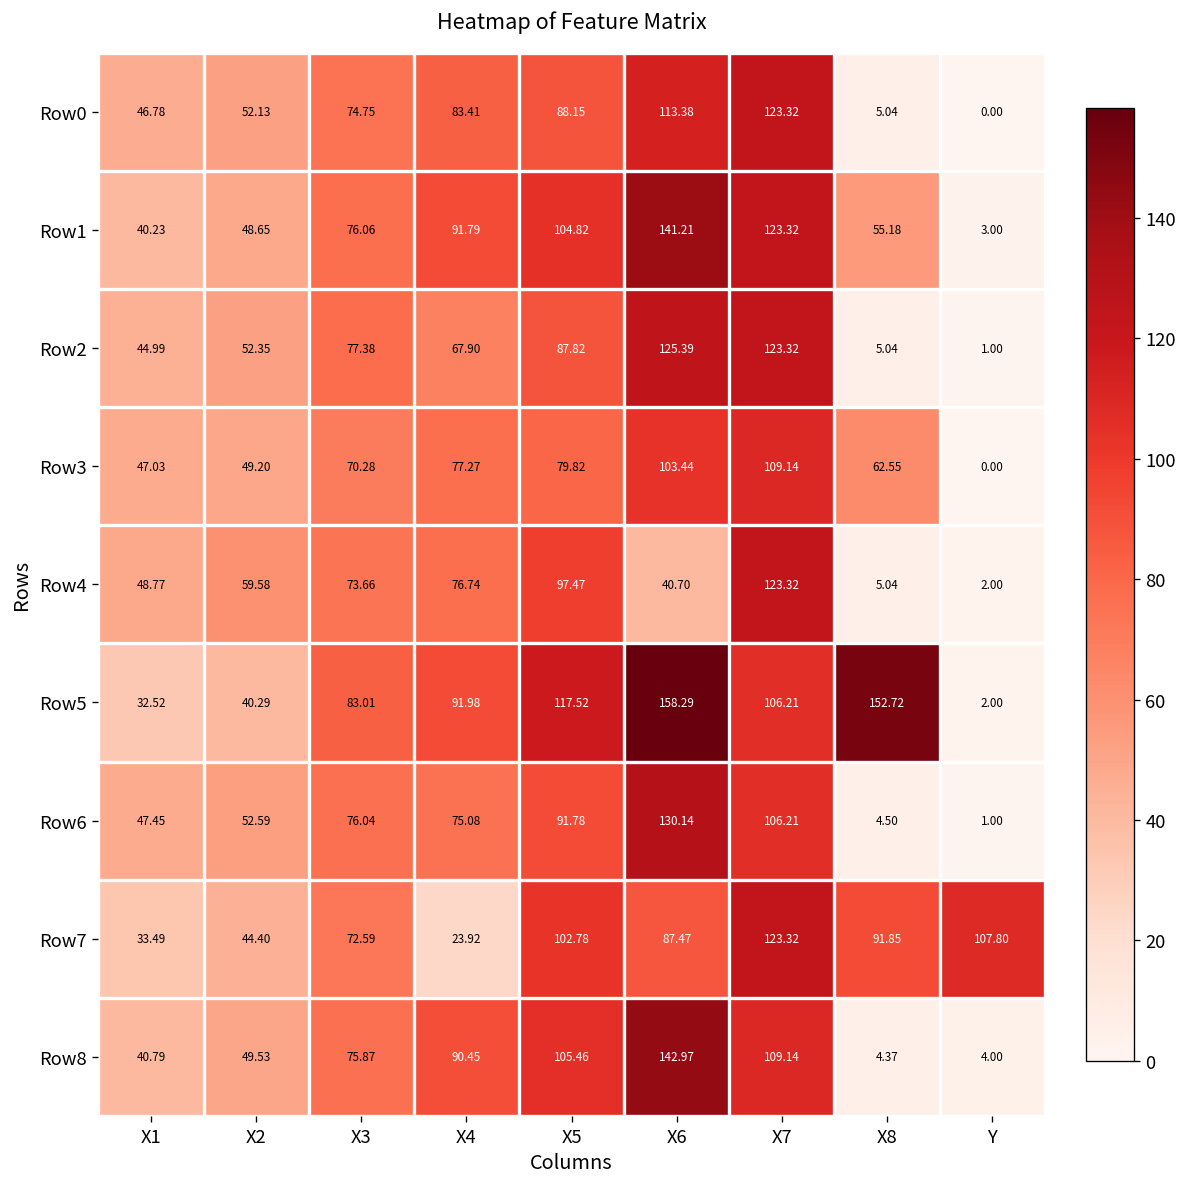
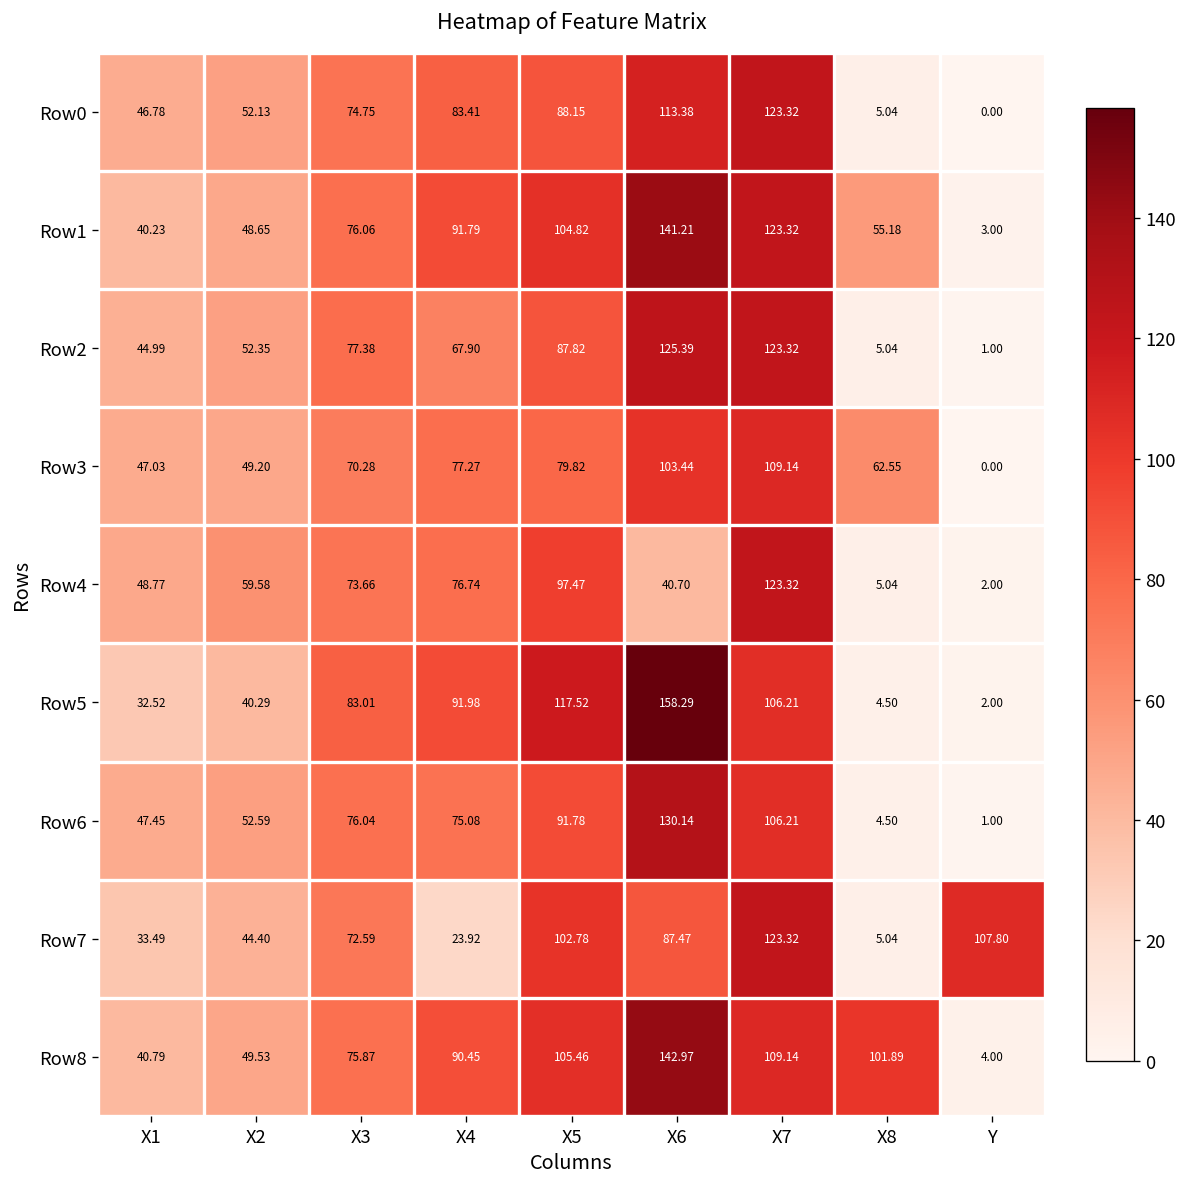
Row5, X8: 152.72 -> 4.50
Row7, X8: 91.85 -> 5.04
Row8, X8: 4.37 -> 101.89
